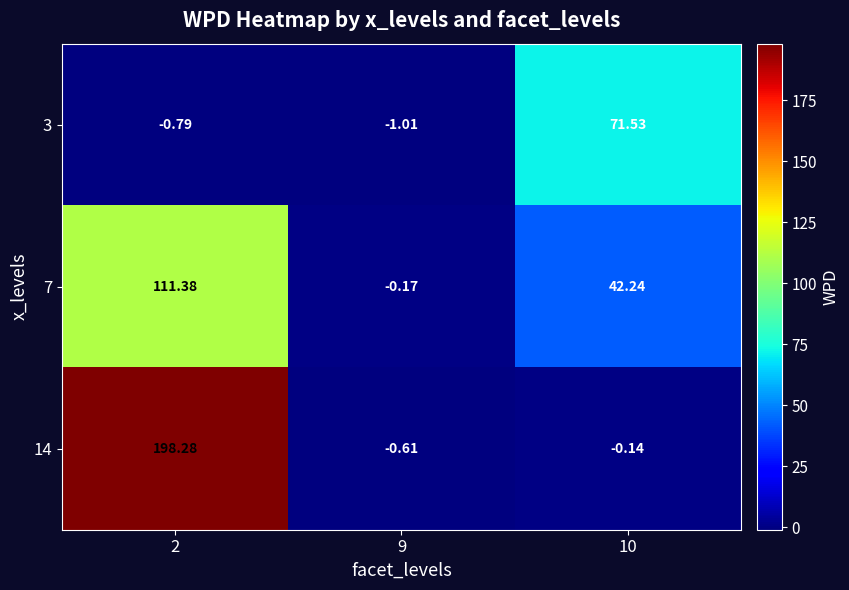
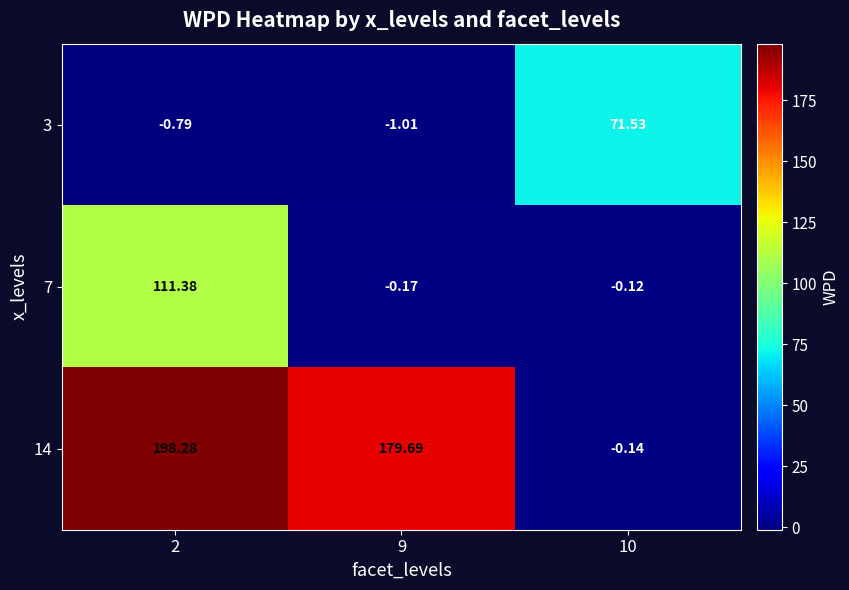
7, 10: 42.24 -> -0.12
14, 9: -0.61 -> 179.69
